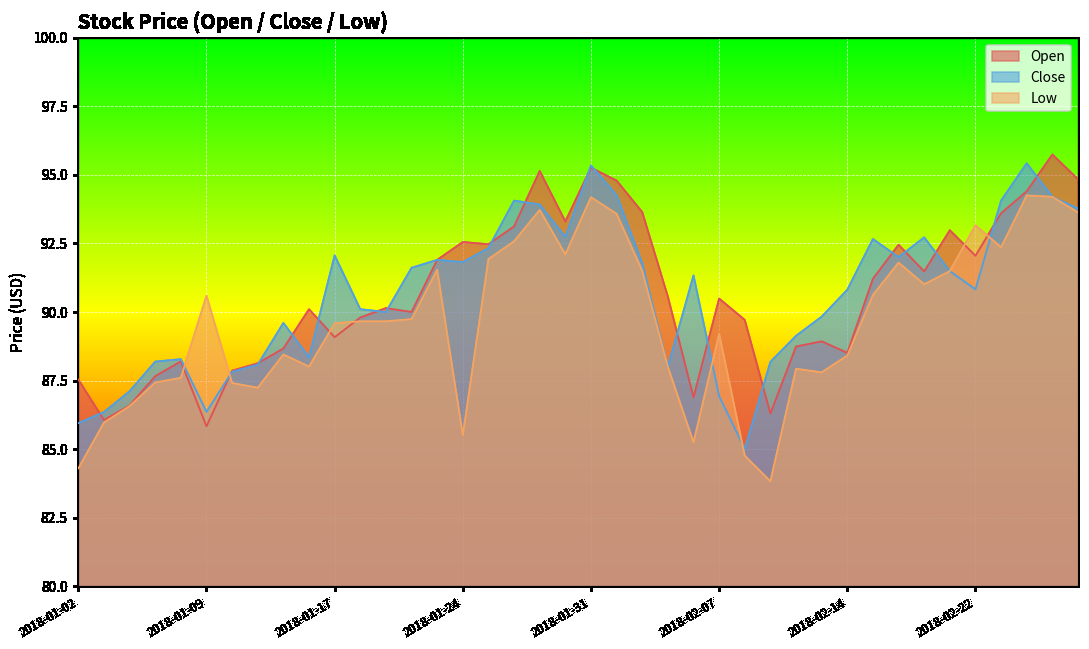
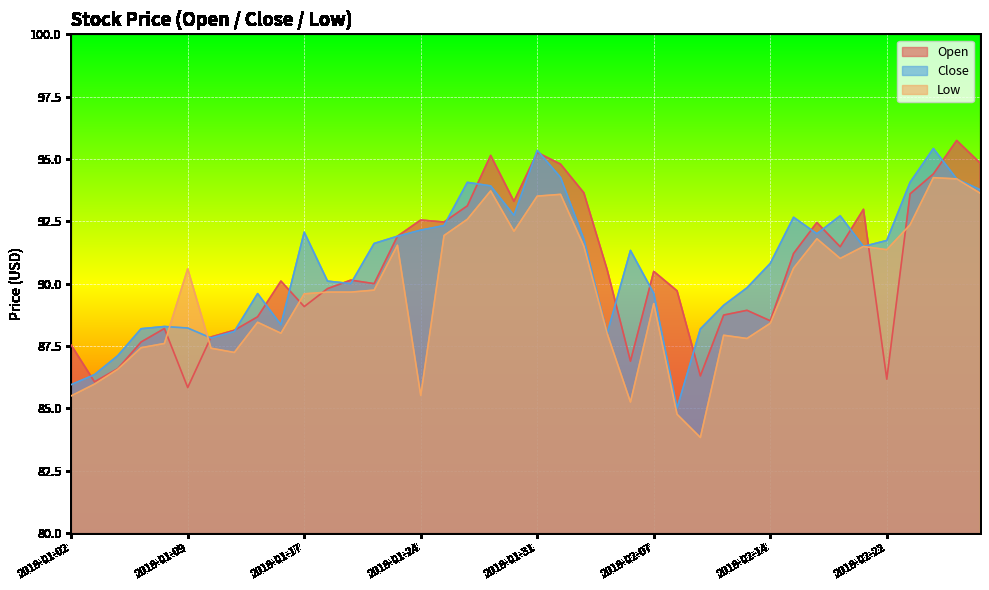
Low, 2018-01-02: 84.3 -> 85.5
Close, 2018-01-09: 86.4 -> 88.2
Close, 2018-01-24: 91.8 -> 92.1
Low, 2018-01-31: 94.2 -> 93.5
Close, 2018-02-07: 86.9 -> 89.6
Open, 2018-02-22: 92.1 -> 86.2
Close, 2018-02-22: 90.8 -> 91.7
Low, 2018-02-22: 93.2 -> 91.4
